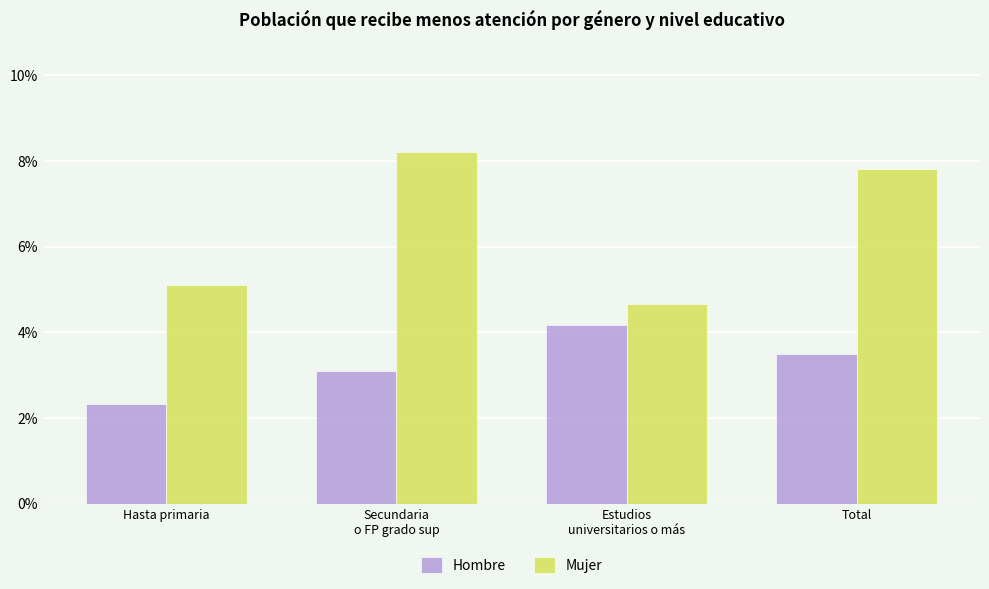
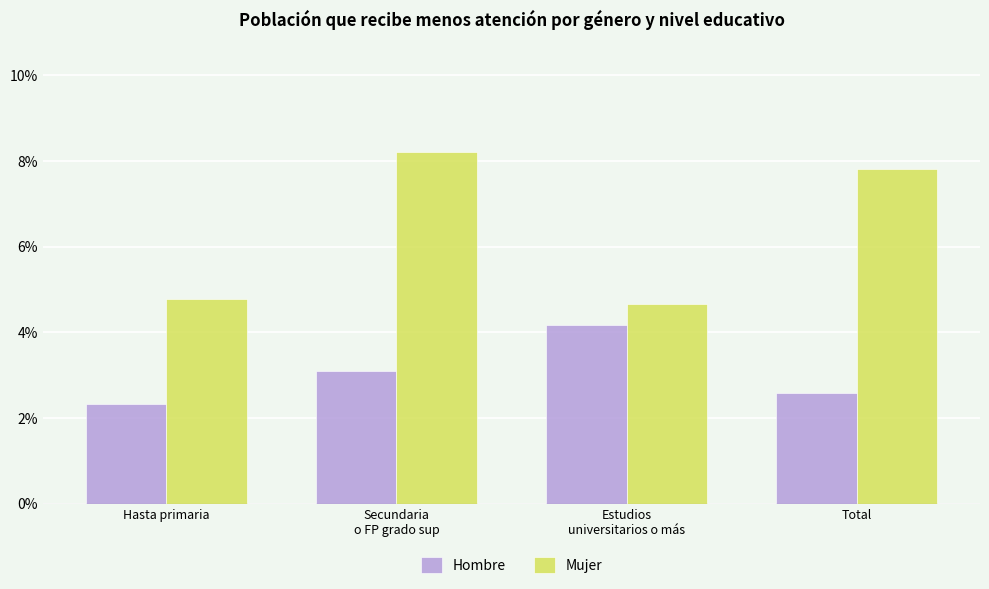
Mujer, Hasta primaria: 5.1% -> 4.8%
Hombre, Total: 3.5% -> 2.6%
